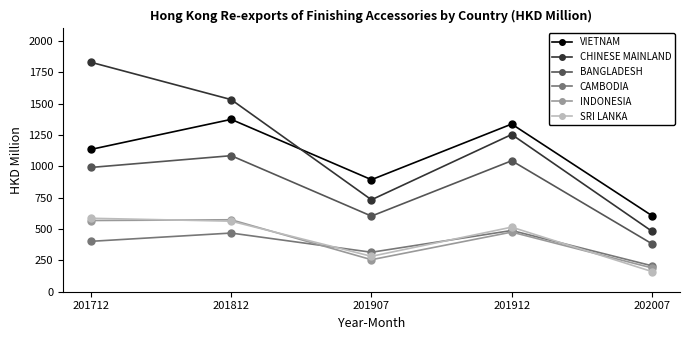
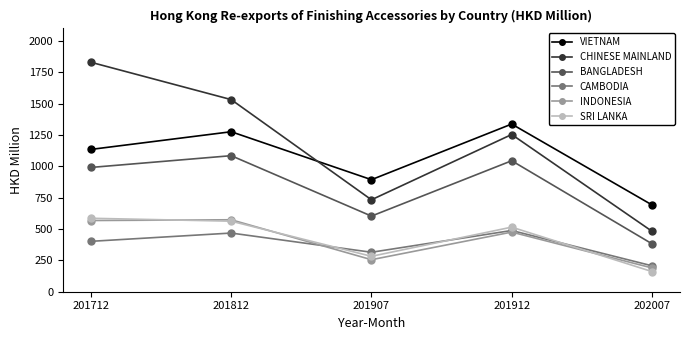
VIETNAM, 201812: 1370 -> 1280
VIETNAM, 202007: 610 -> 690
